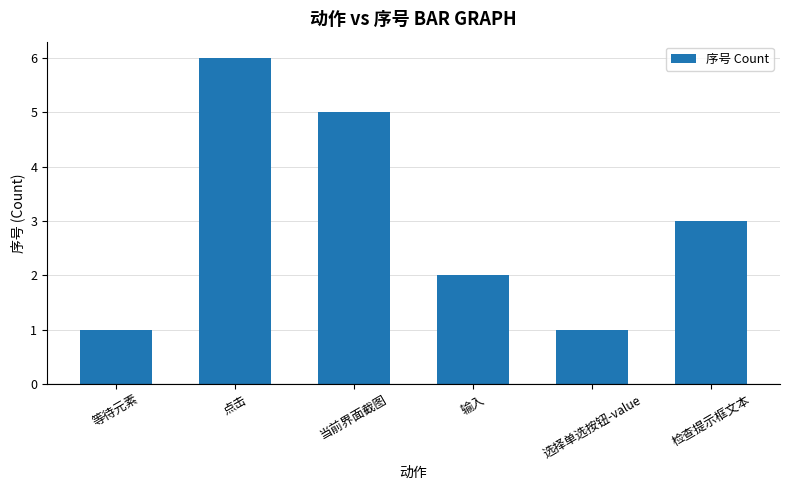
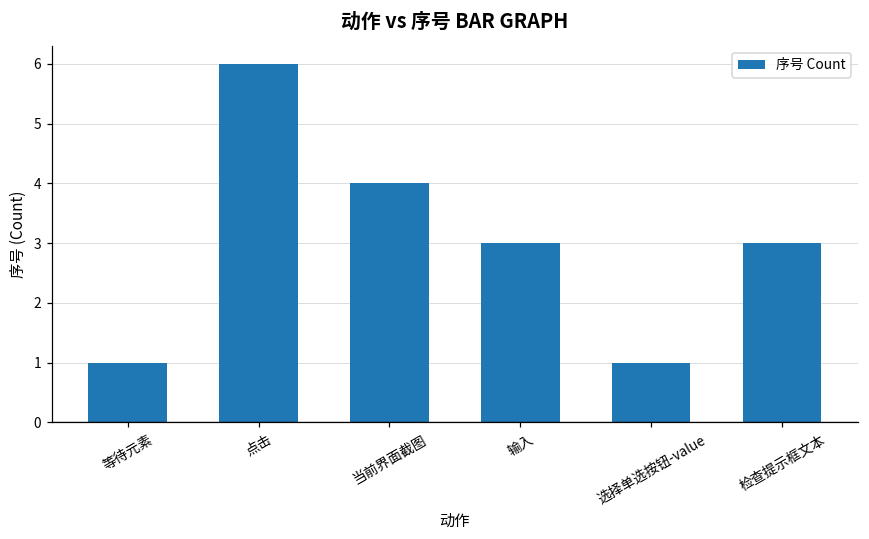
当前界面截图: 5 -> 4
输入: 2 -> 3
